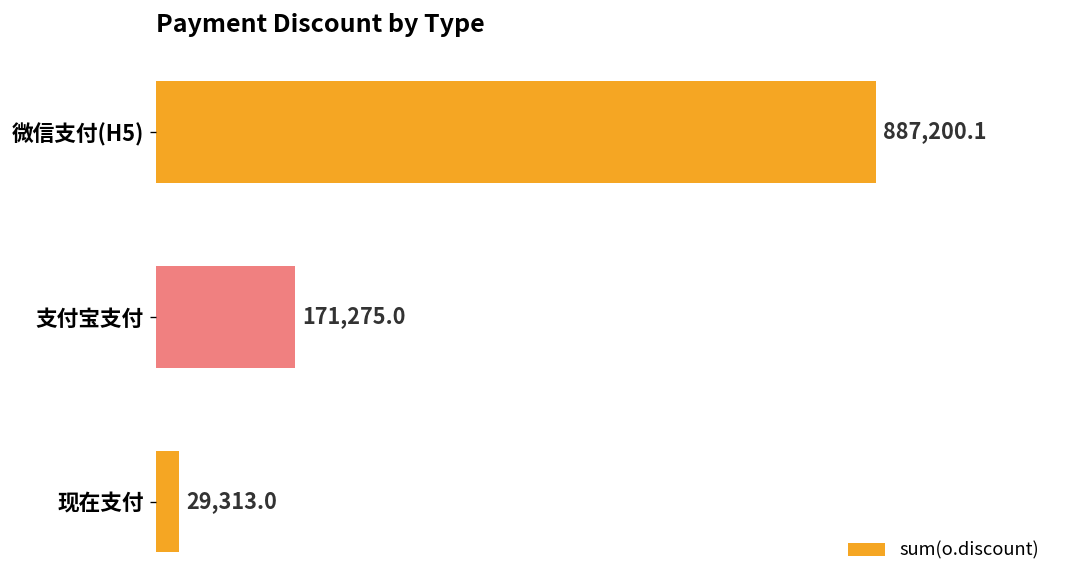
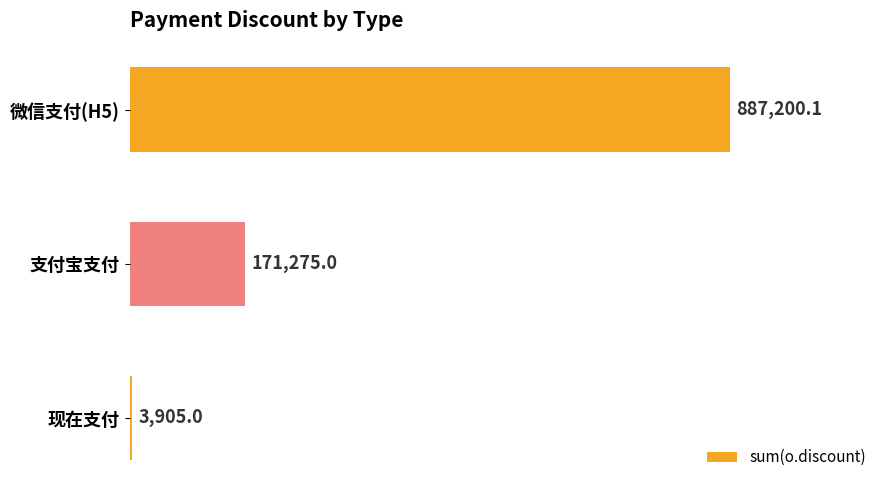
现在支付: 29,313.0 -> 3,905.0
